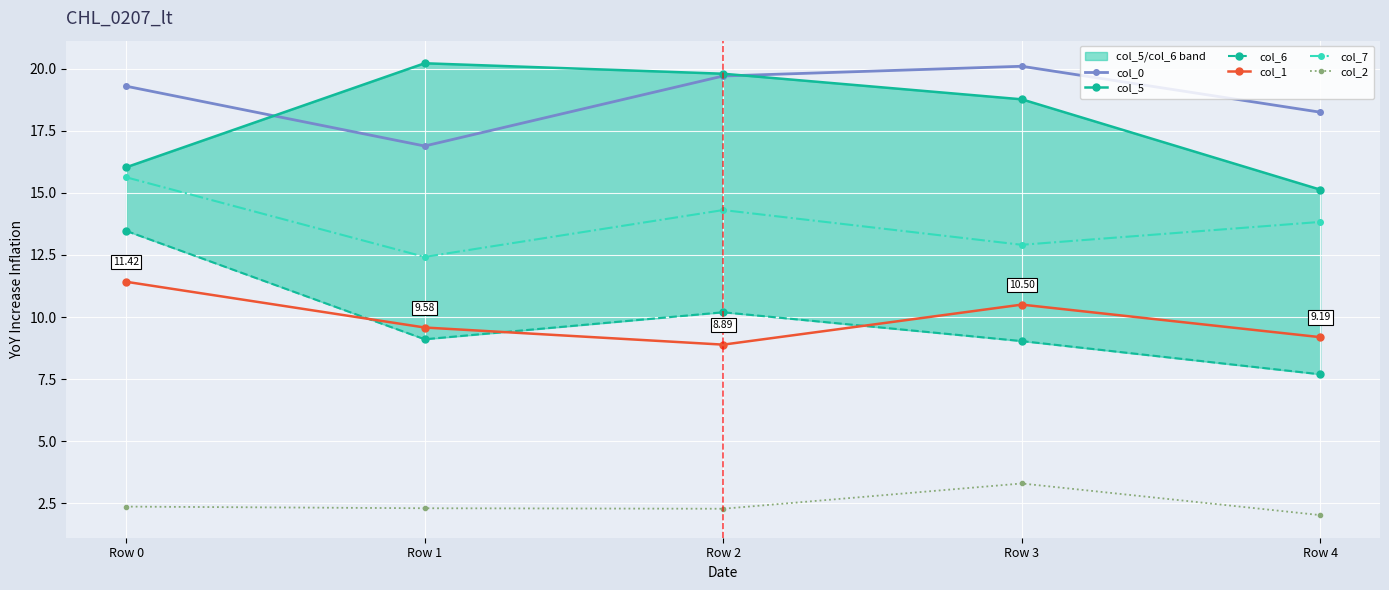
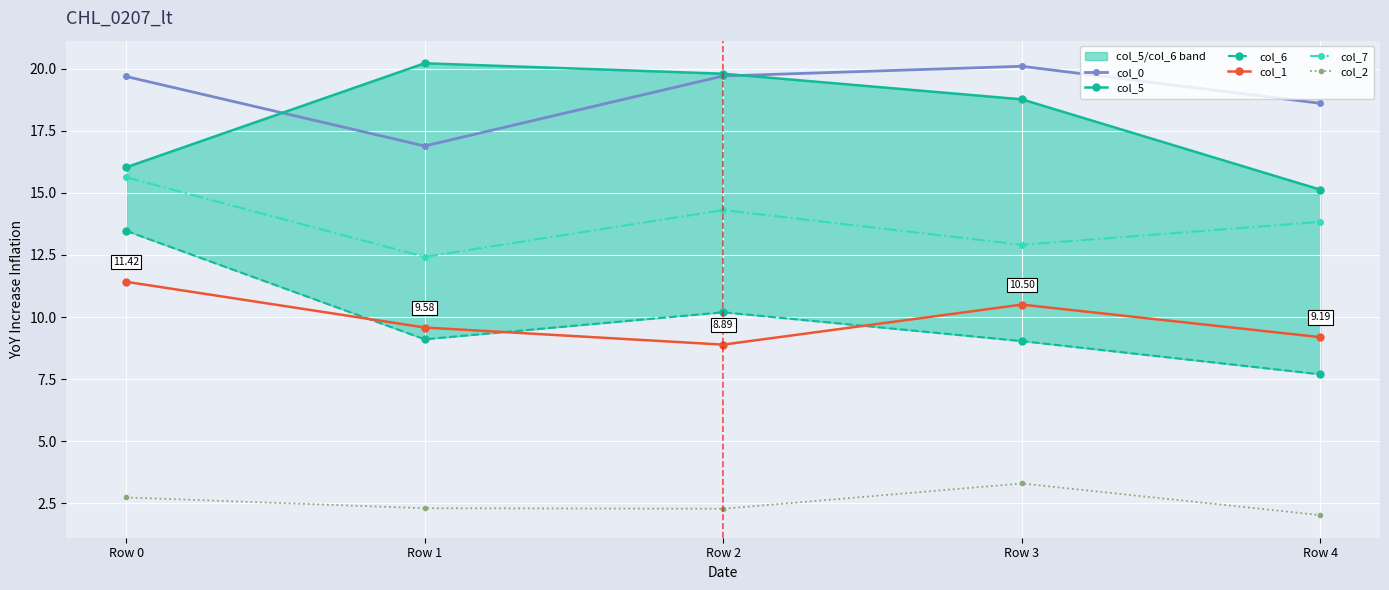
col_0, Row 0: 19.3 -> 19.7
col_2, Row 0: 2.4 -> 2.7
col_0, Row 4: 18.2 -> 18.6
